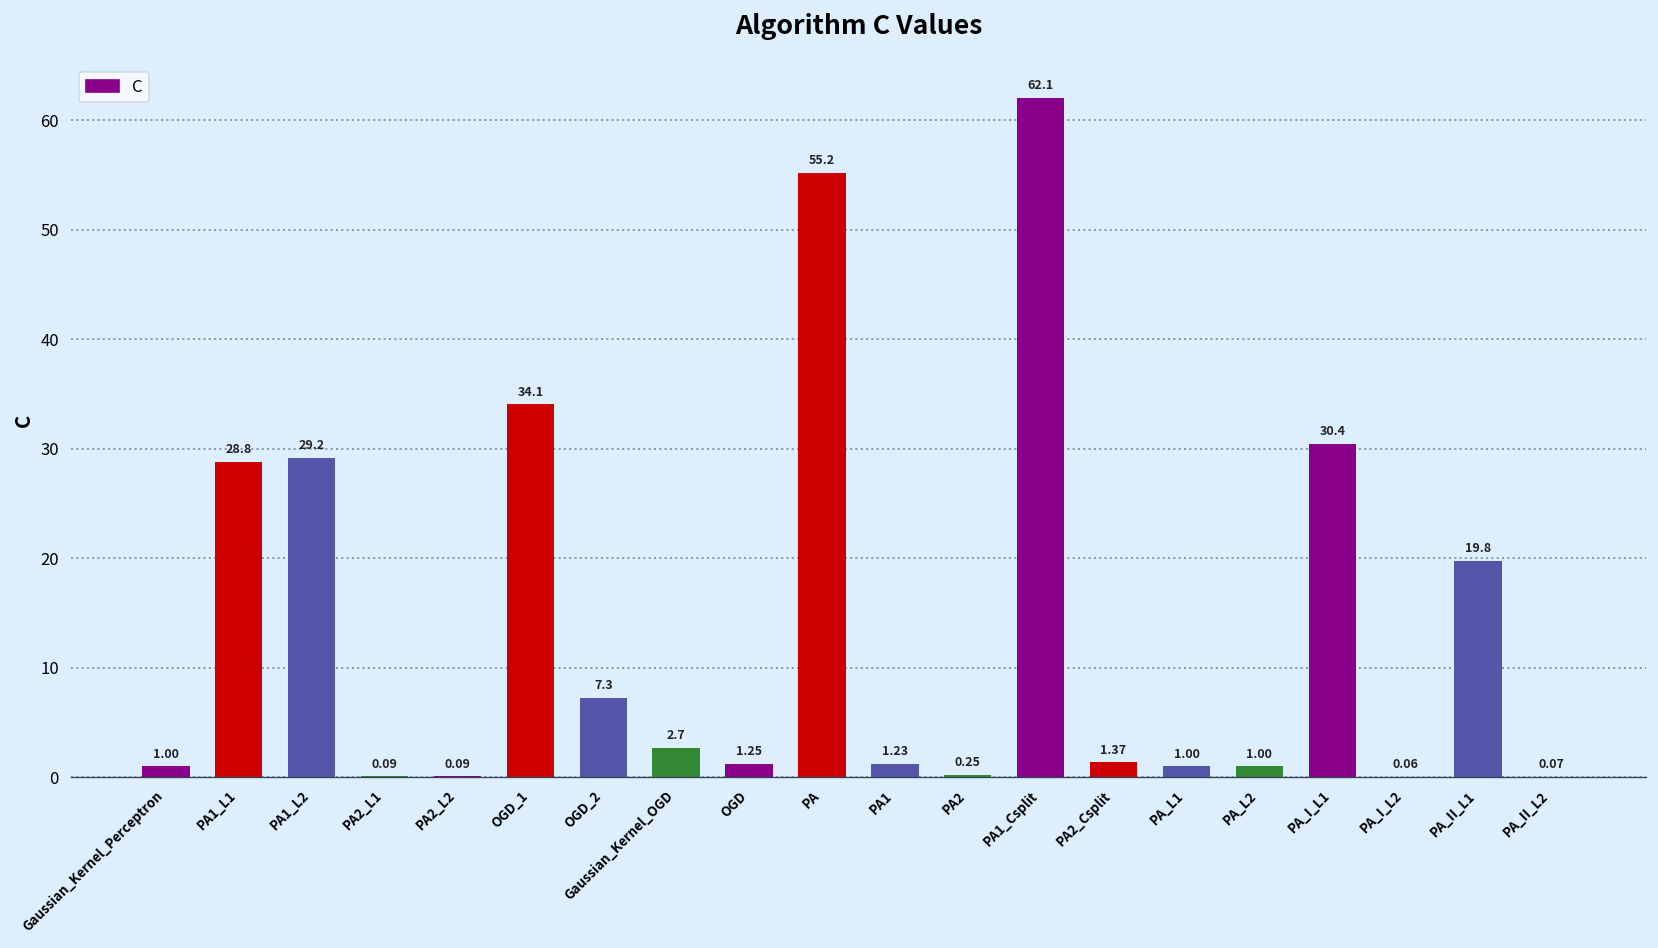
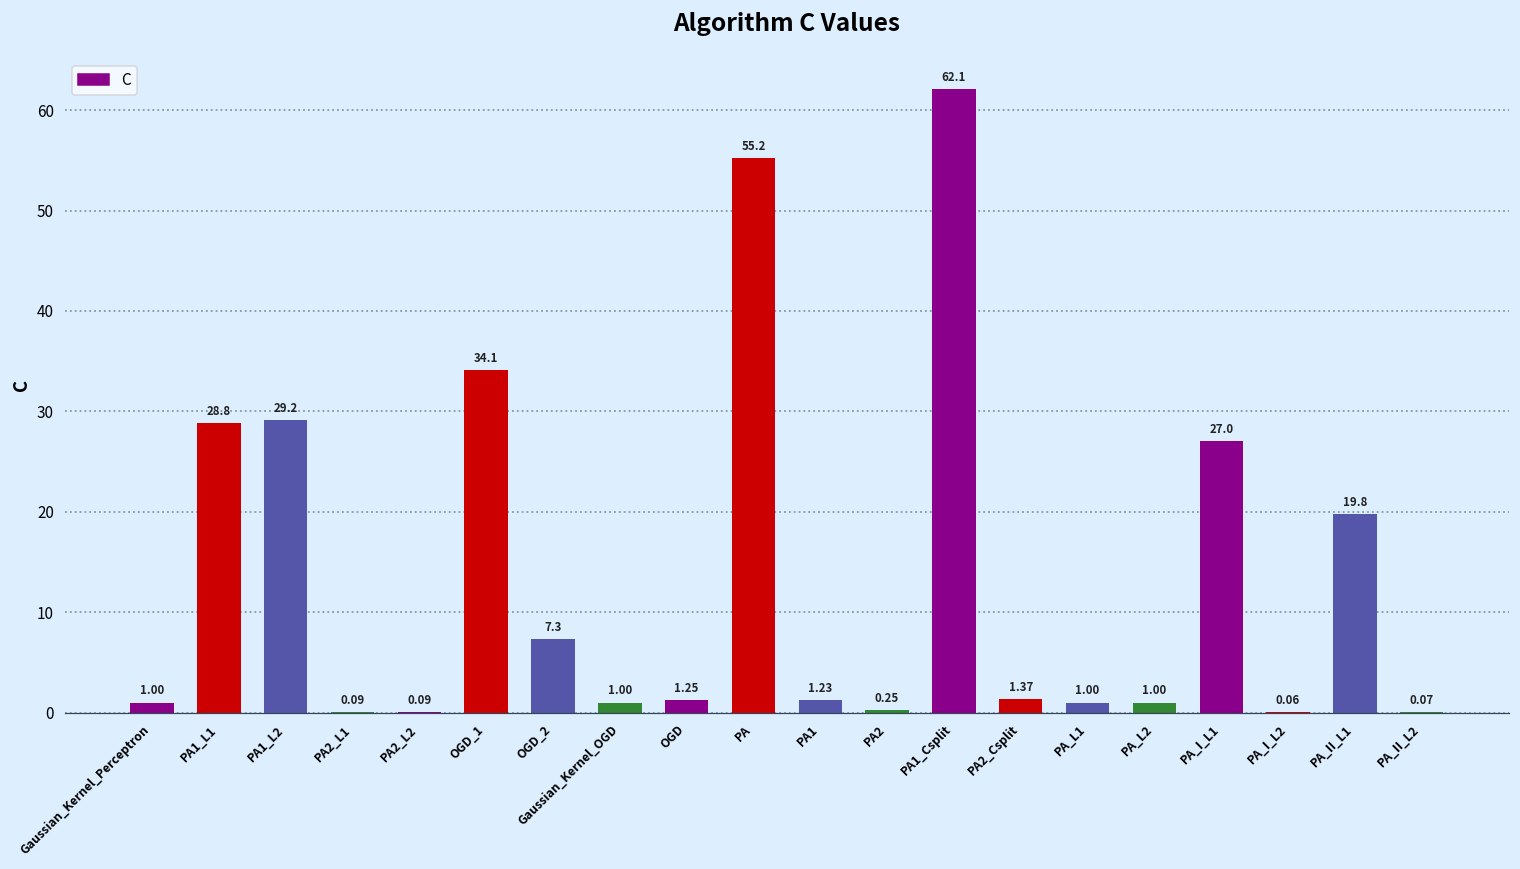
Gaussian_Kernel_OGD: 2.7 -> 1.00
PA_I_L1: 30.4 -> 27.0
